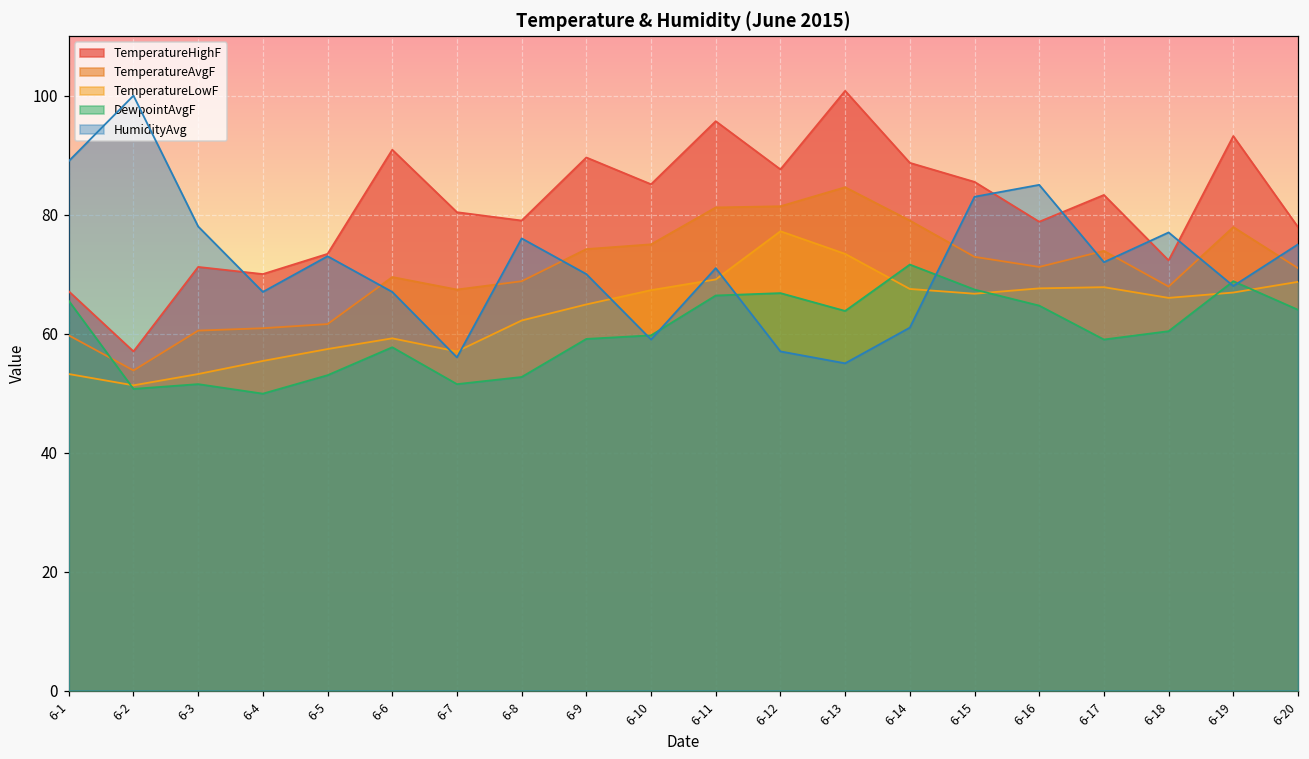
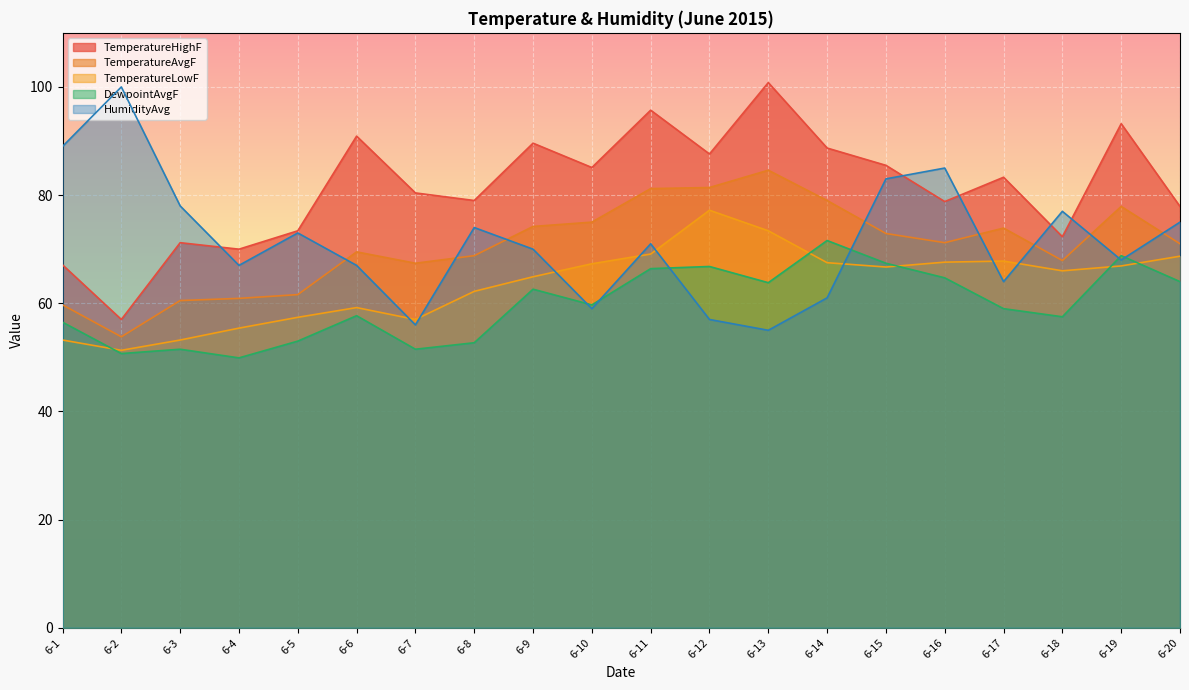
DewpointAvgF, 6-1: 66 -> 57
HumidityAvg, 6-8: 76 -> 74
DewpointAvgF, 6-9: 59 -> 63
HumidityAvg, 6-17: 72 -> 64
DewpointAvgF, 6-18: 60 -> 58
